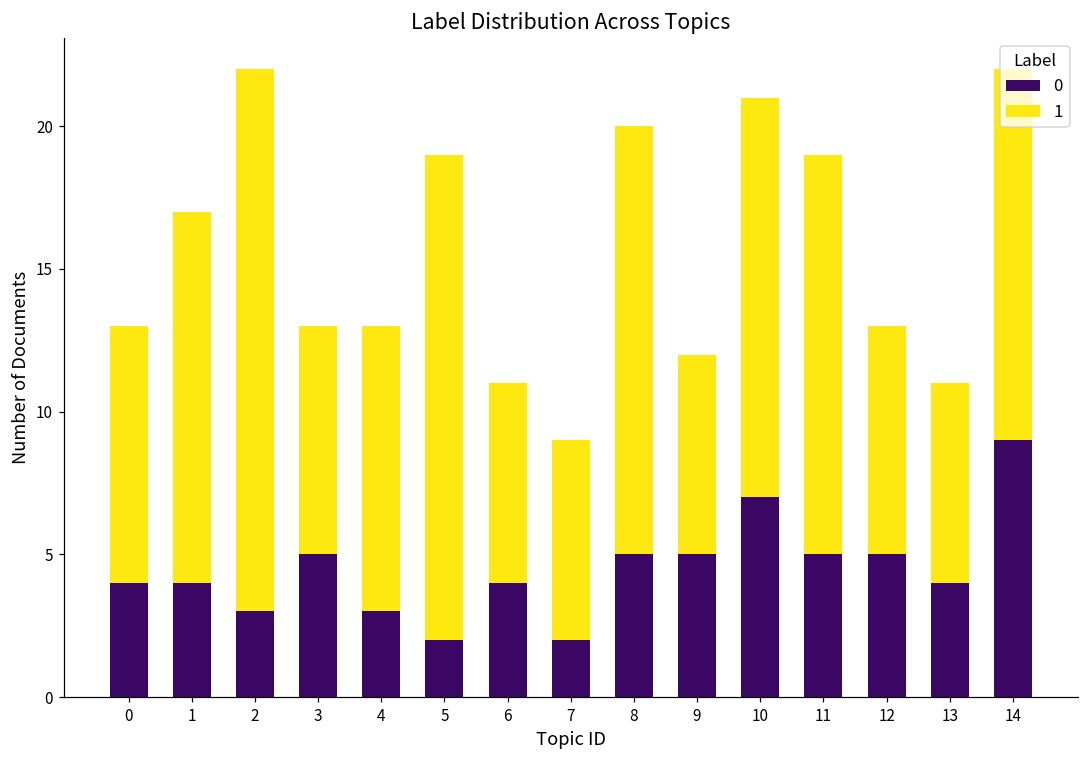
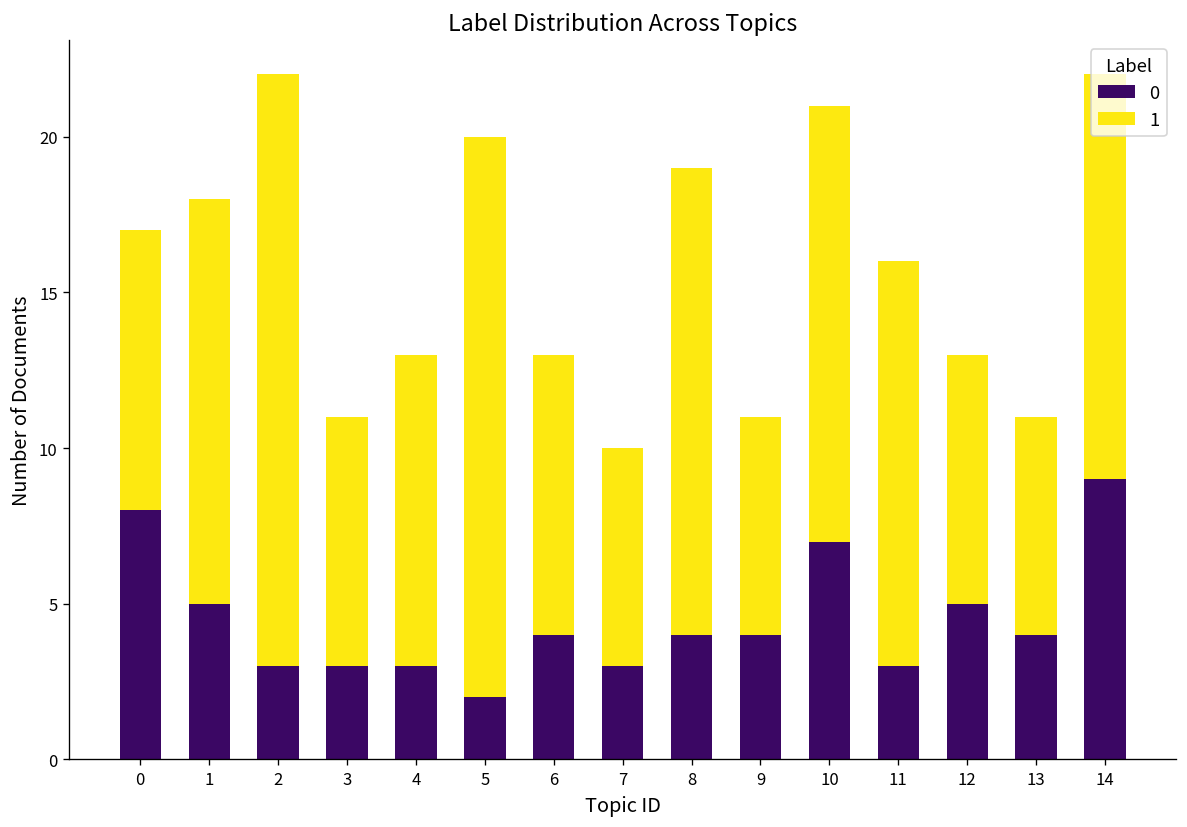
0, 0: 4 -> 8
0, 1: 4 -> 5
0, 3: 5 -> 3
1, 5: 17 -> 18
1, 6: 7 -> 9
0, 7: 2 -> 3
0, 8: 5 -> 4
0, 9: 5 -> 4
0, 11: 5 -> 3
1, 11: 14 -> 13
